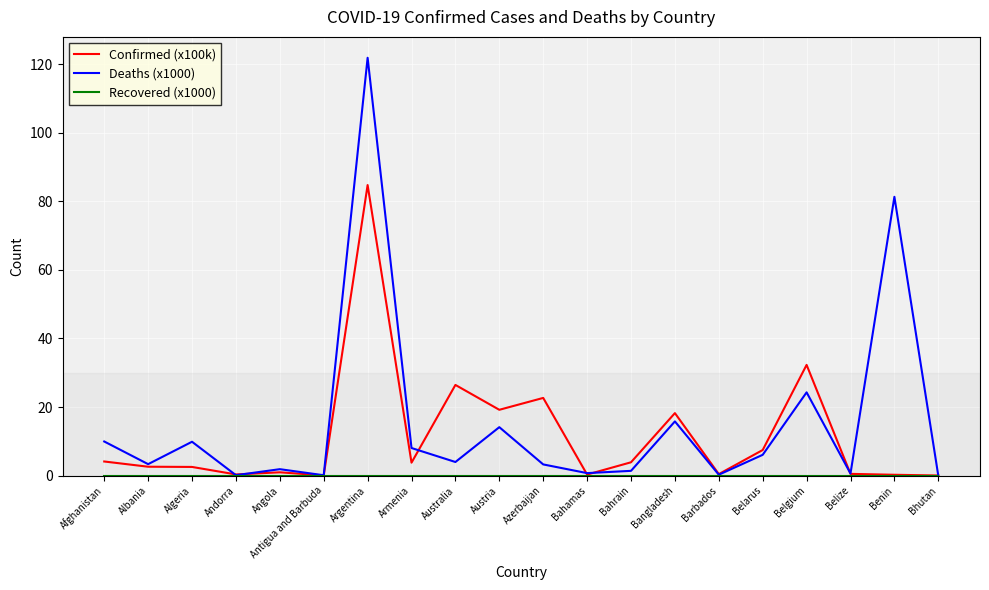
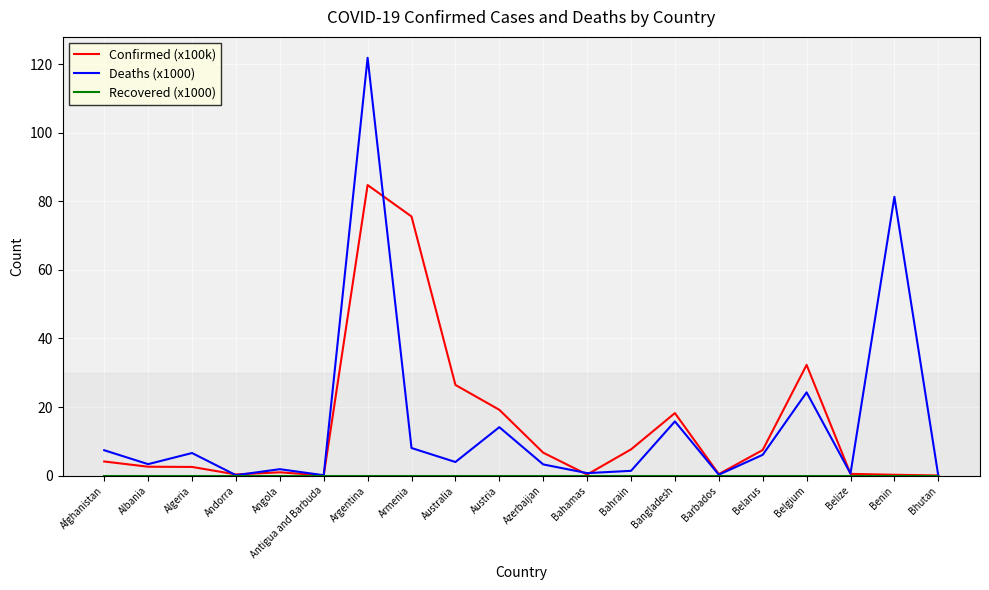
Deaths (x1000), Afghanistan: 10 -> 7
Deaths (x1000), Algeria: 10 -> 7
Confirmed (x100k), Armenia: 4 -> 76
Confirmed (x100k), Azerbaijan: 23 -> 7
Confirmed (x100k), Bahrain: 4 -> 8
